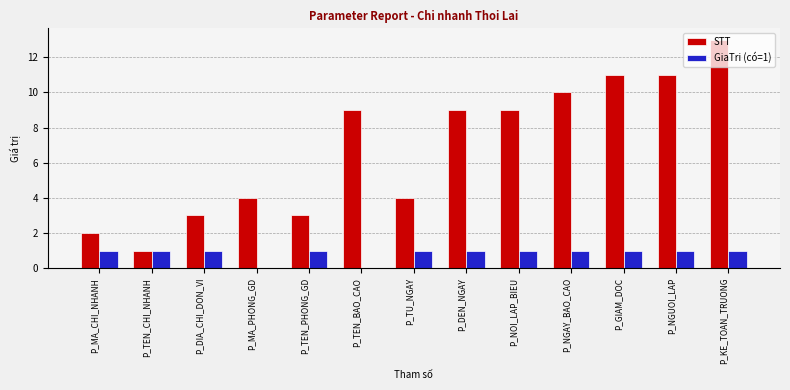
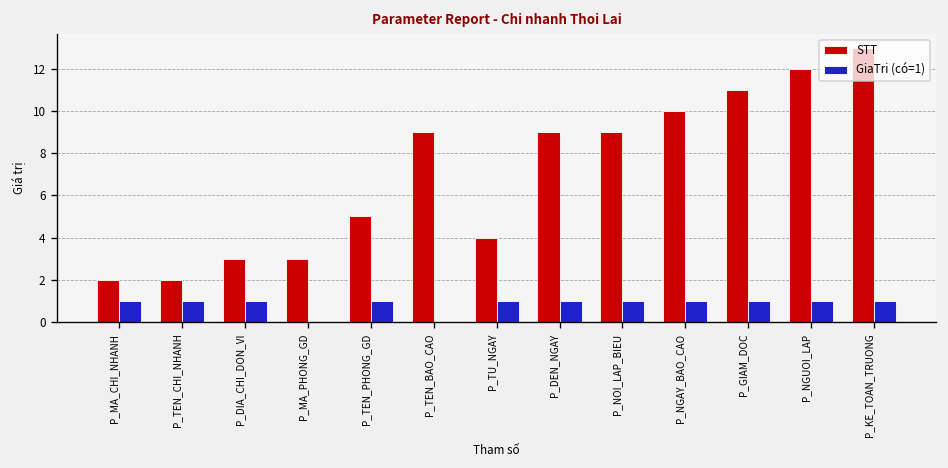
STT, P_TEN_CHI_NHANH: 1 -> 2
STT, P_MA_PHONG_GD: 4 -> 3
STT, P_TEN_PHONG_GD: 3 -> 5
STT, P_NGUOI_LAP: 11 -> 12
